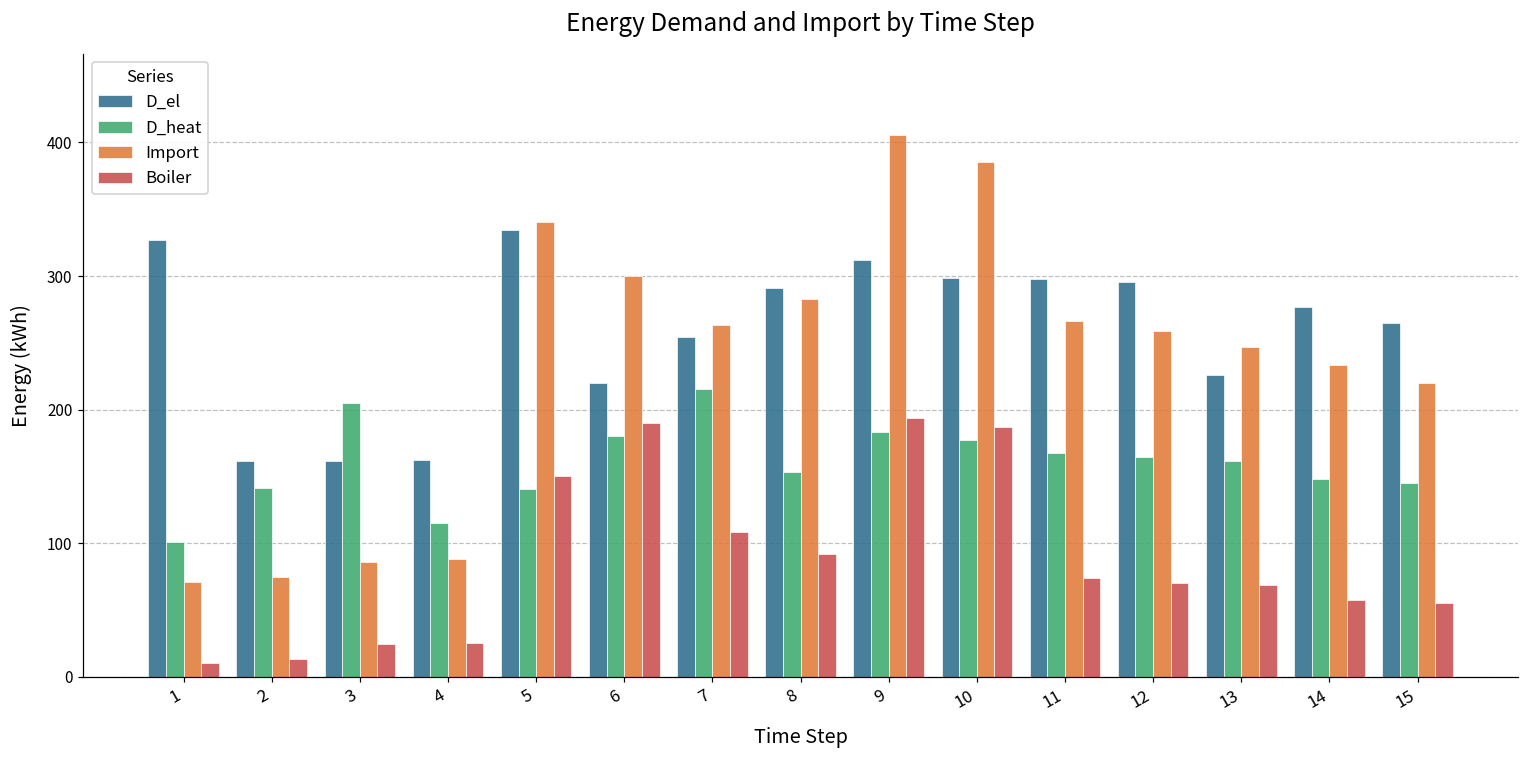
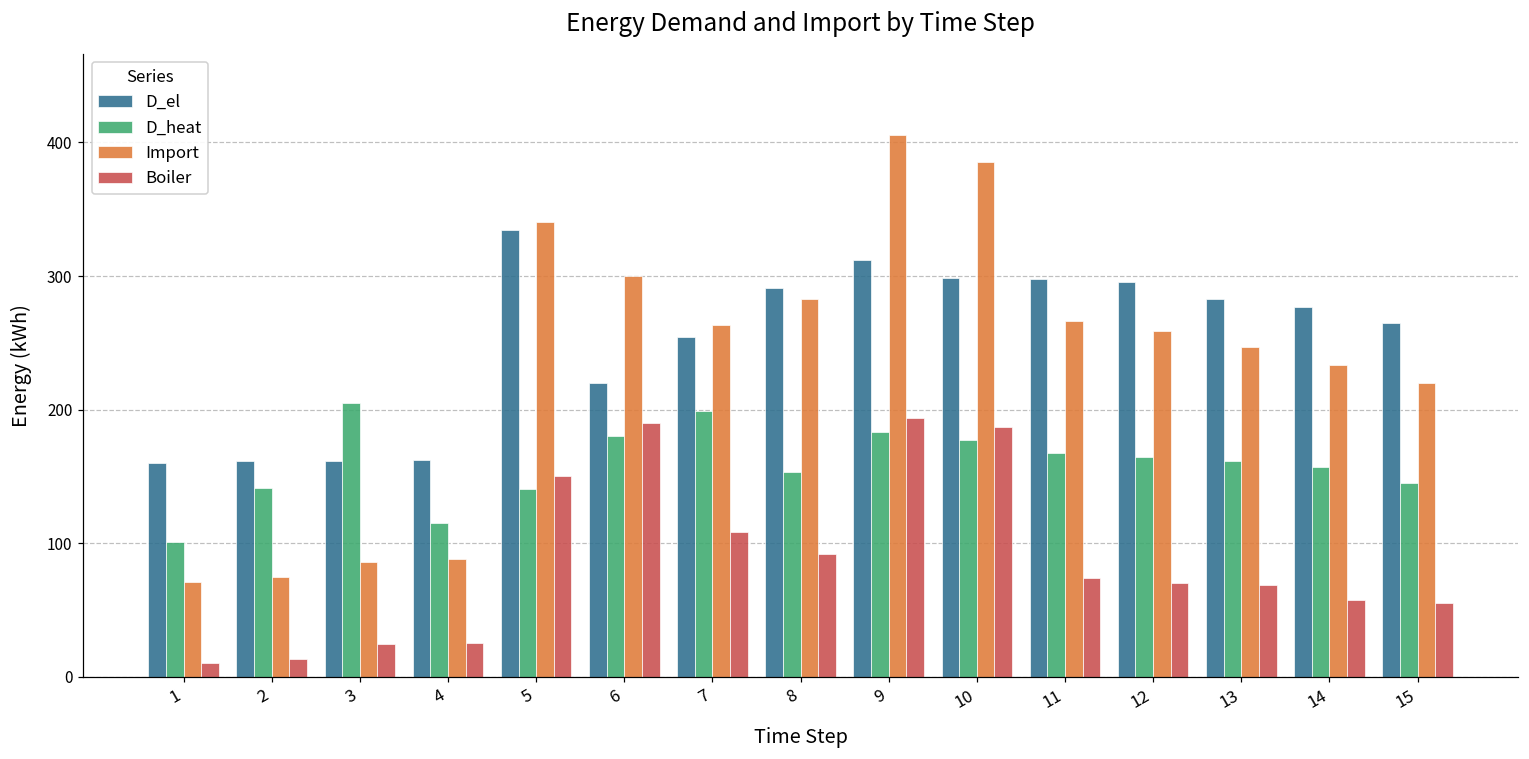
D_el, 1: 327 -> 160
D_heat, 7: 216 -> 199
D_el, 13: 226 -> 283
D_heat, 14: 148 -> 157
